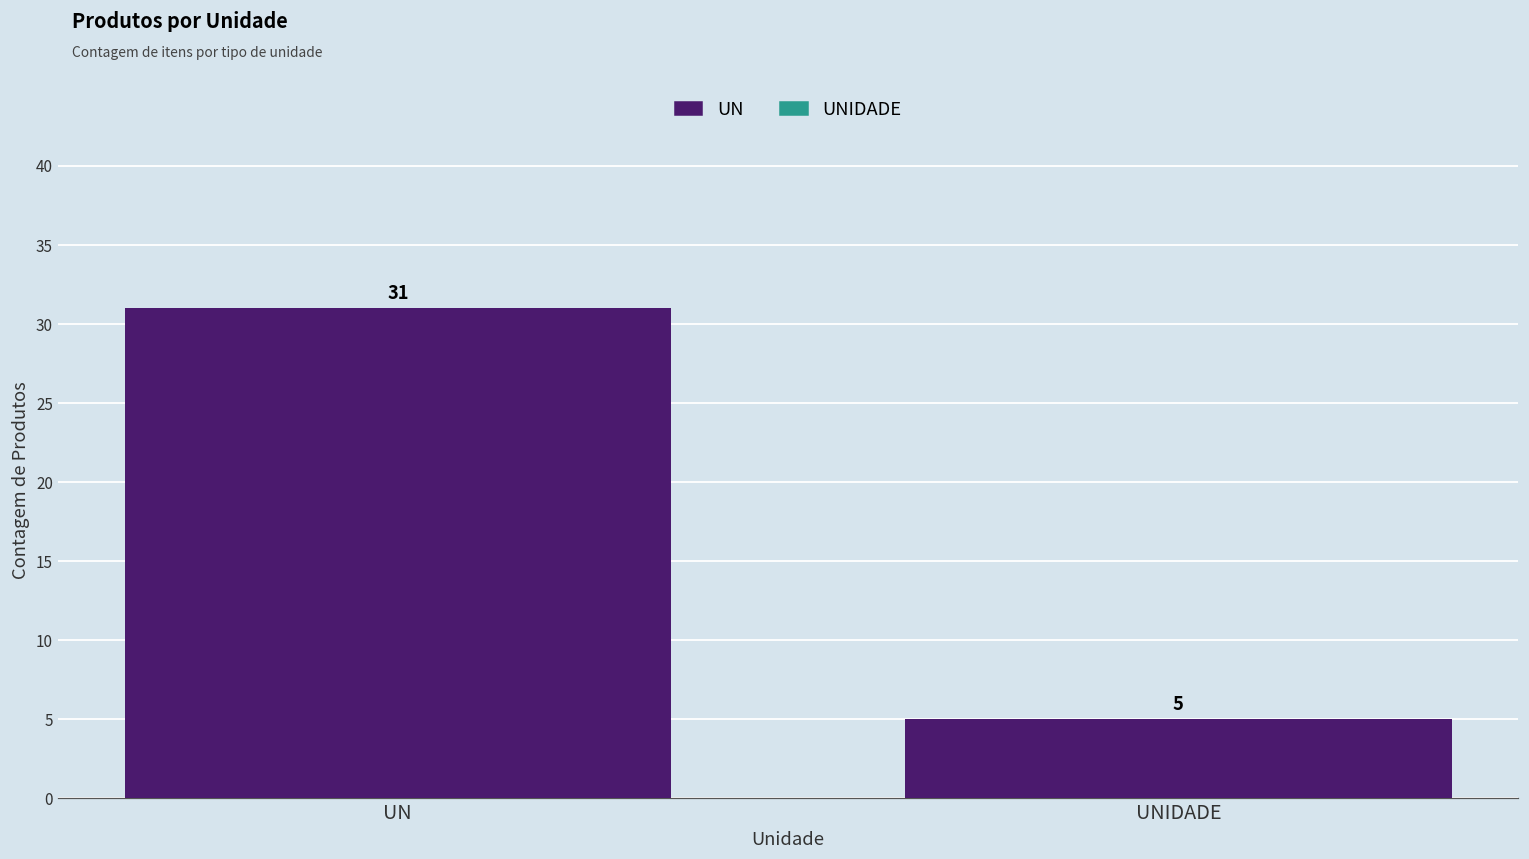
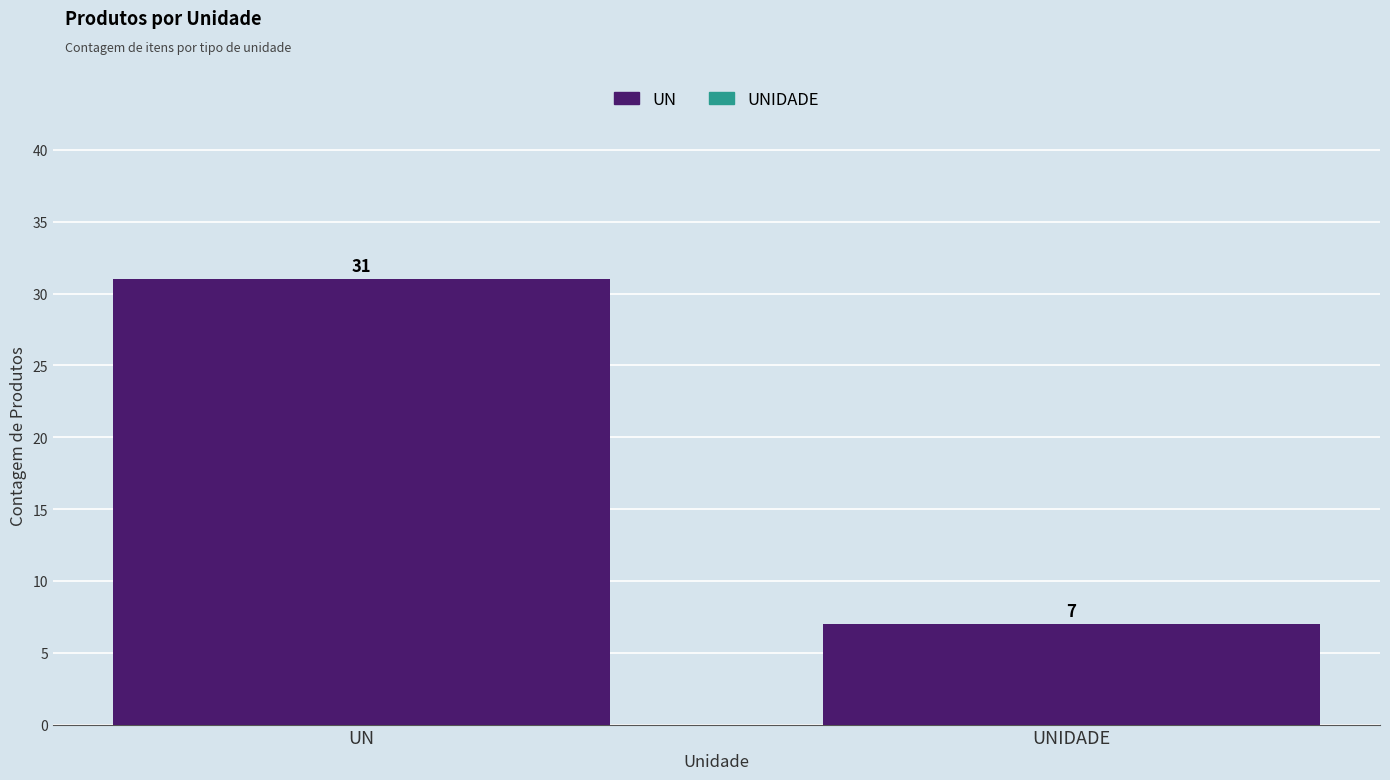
UNIDADE: 5 -> 7
